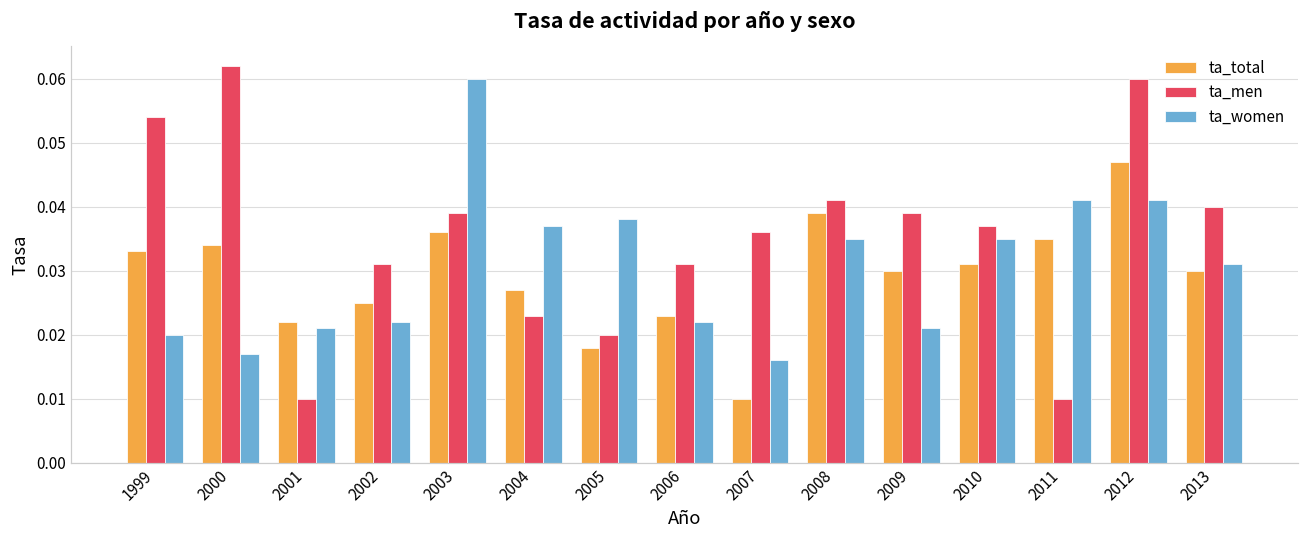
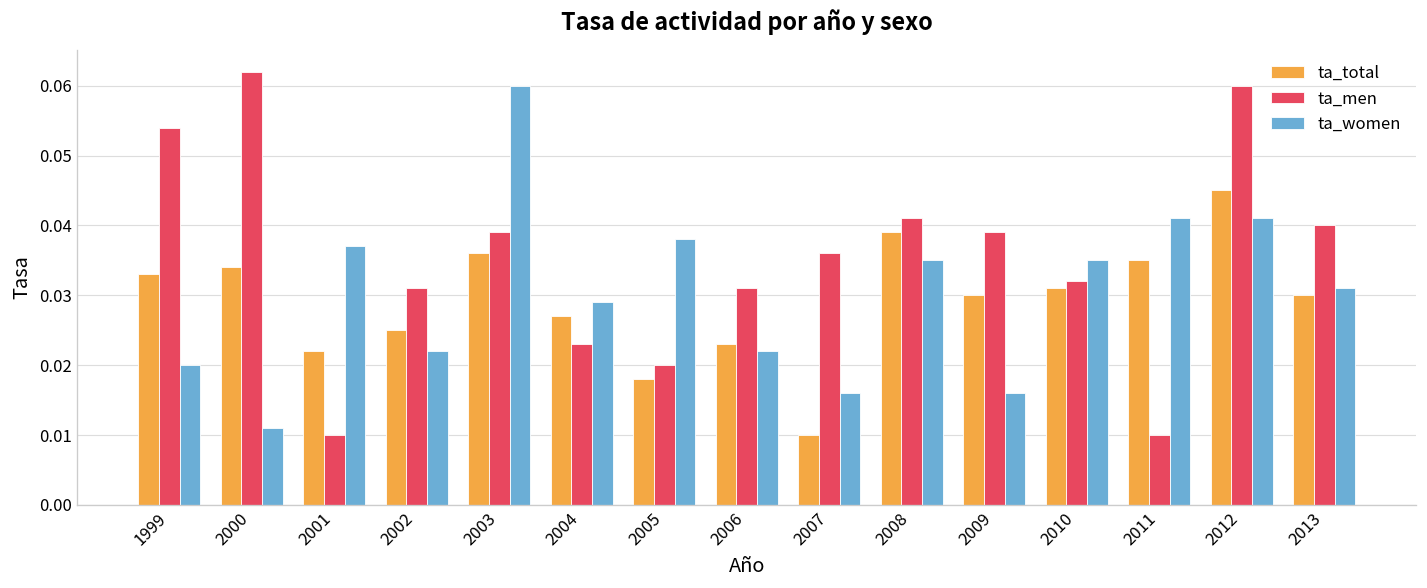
ta_women, 2000: 0.017 -> 0.011
ta_women, 2001: 0.021 -> 0.037
ta_women, 2004: 0.037 -> 0.029
ta_women, 2009: 0.021 -> 0.016
ta_men, 2010: 0.037 -> 0.032
ta_total, 2012: 0.047 -> 0.045
